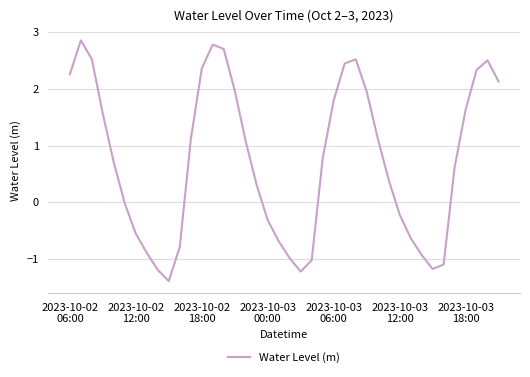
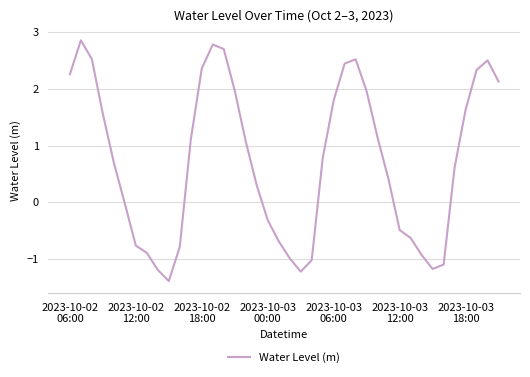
2023-10-02 12:00: -0.6 -> -0.8
2023-10-03 12:00: -0.2 -> -0.5
